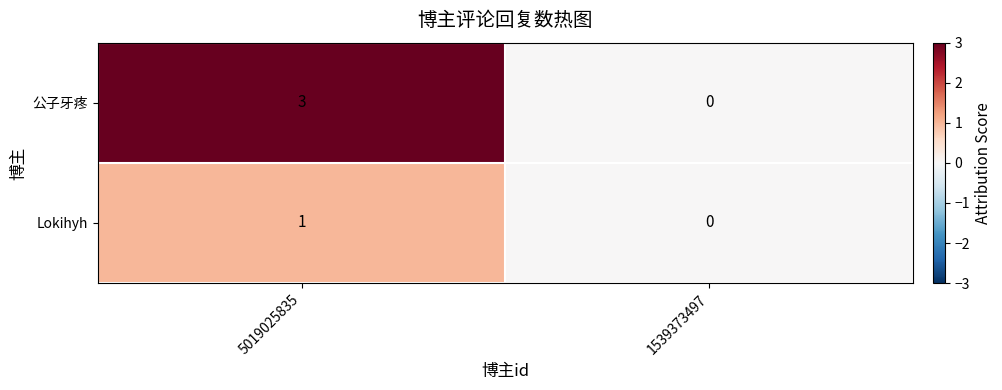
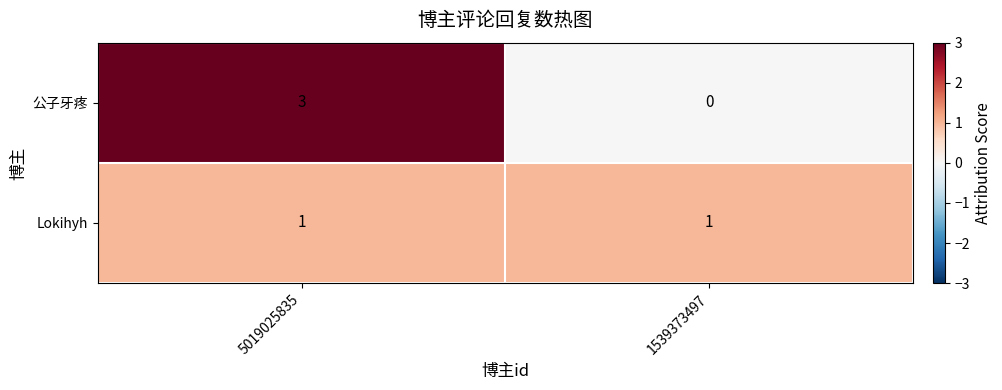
Lokihyh, 1539373497: 0 -> 1
